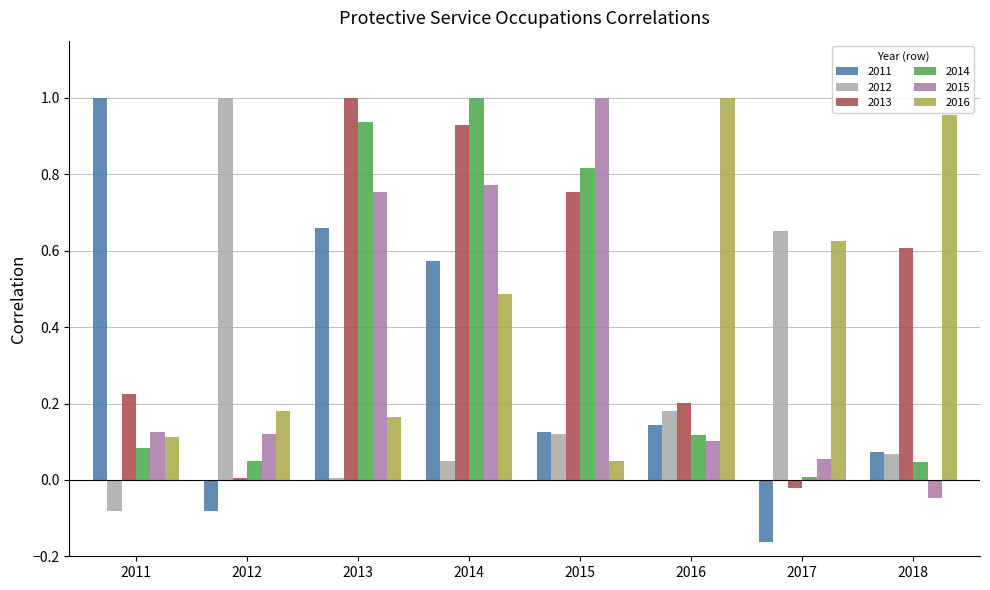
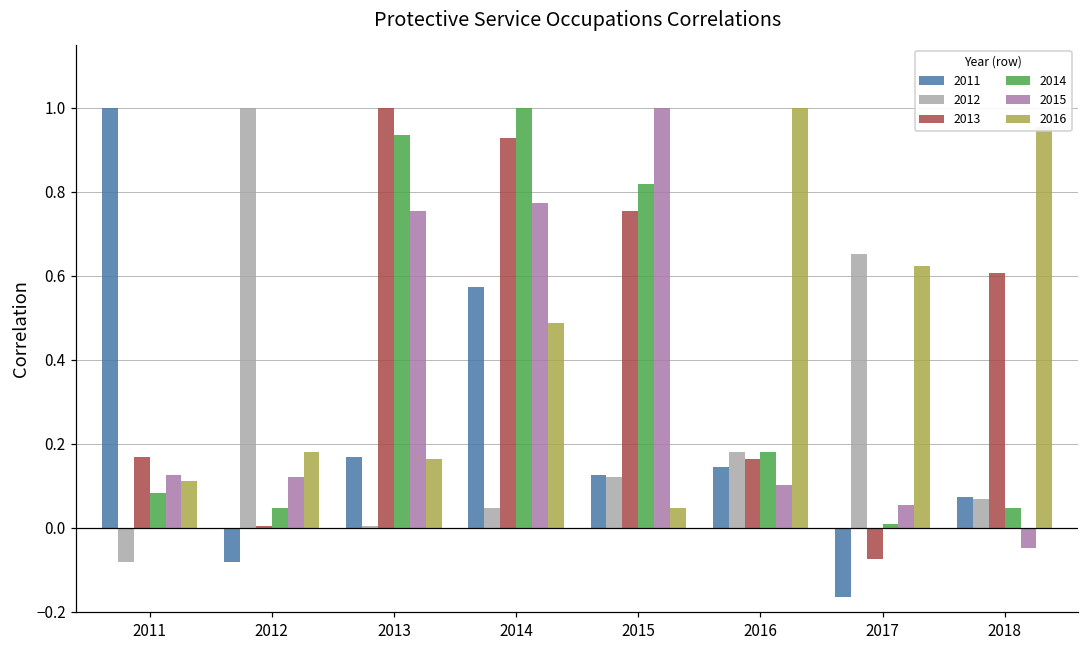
2013, 2011: 0.22 -> 0.17
2011, 2013: 0.66 -> 0.17
2013, 2016: 0.20 -> 0.16
2014, 2016: 0.12 -> 0.18
2013, 2017: -0.02 -> -0.07
